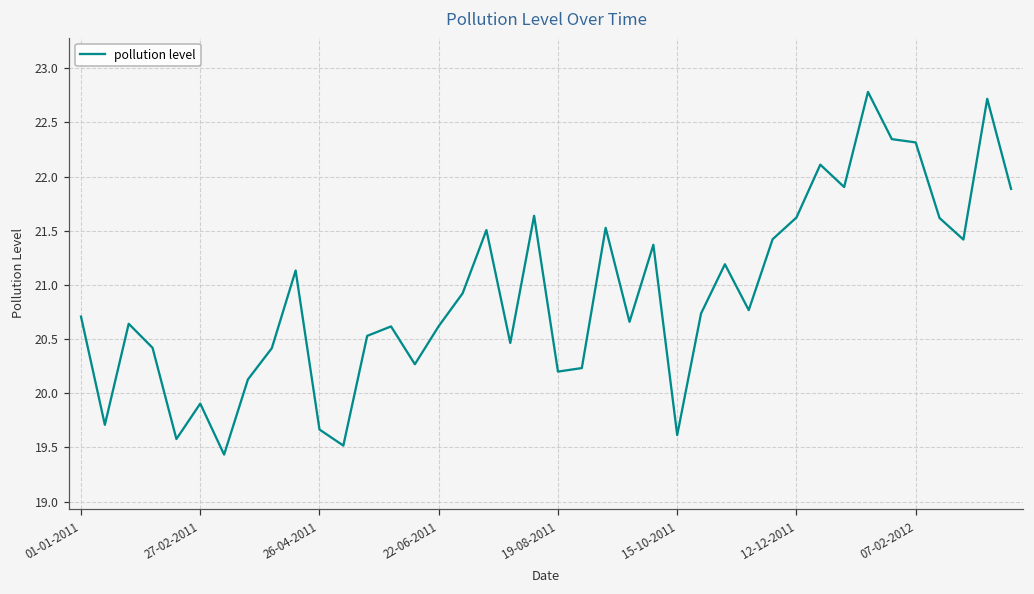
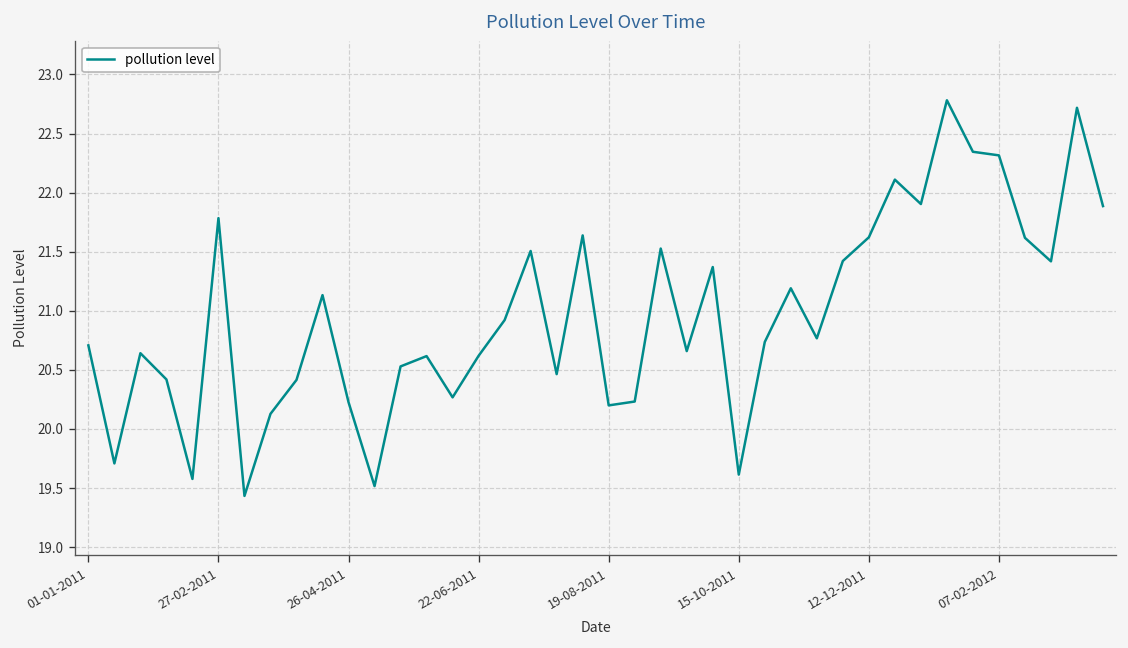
27-02-2011: 19.9 -> 21.8
26-04-2011: 19.7 -> 20.2
